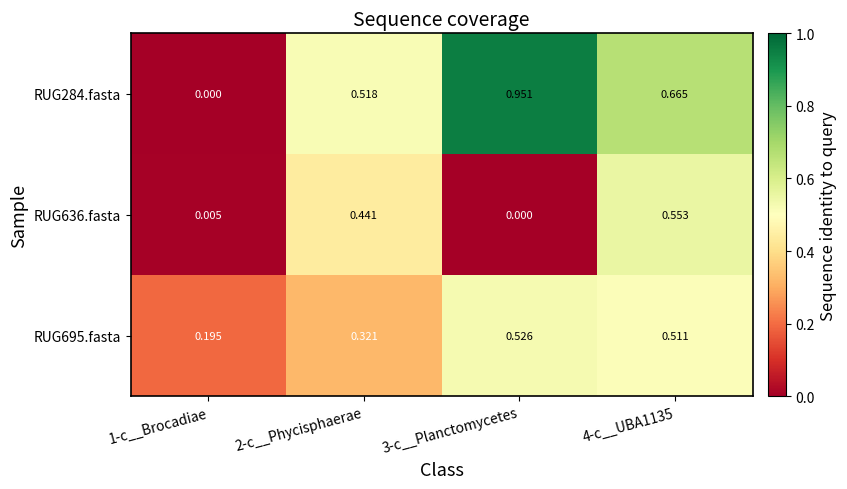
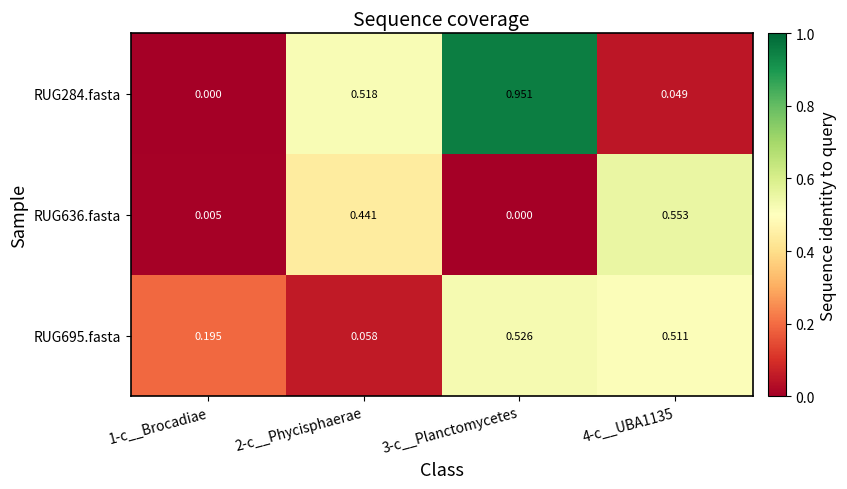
RUG284.fasta, 4-c__UBA1135: 0.665 -> 0.049
RUG695.fasta, 2-c__Phycisphaerae: 0.321 -> 0.058
